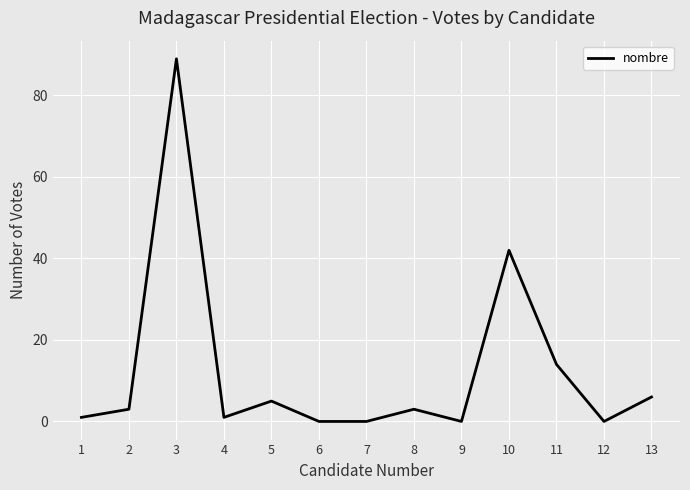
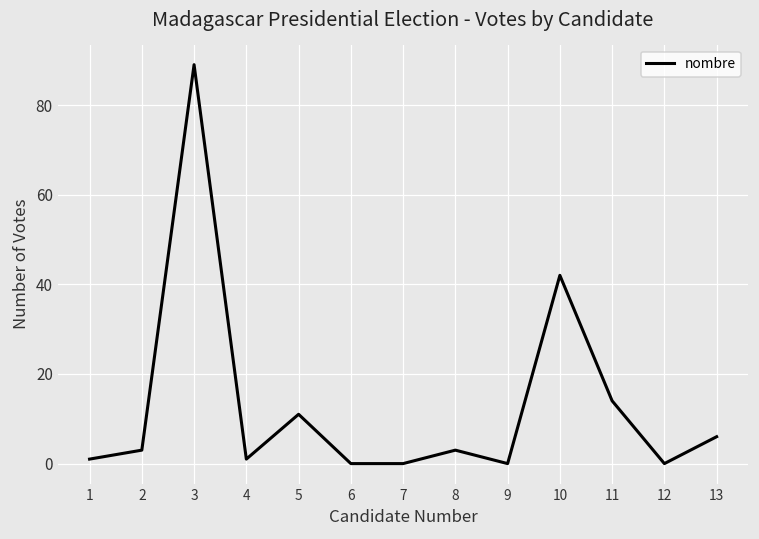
5: 5 -> 11
